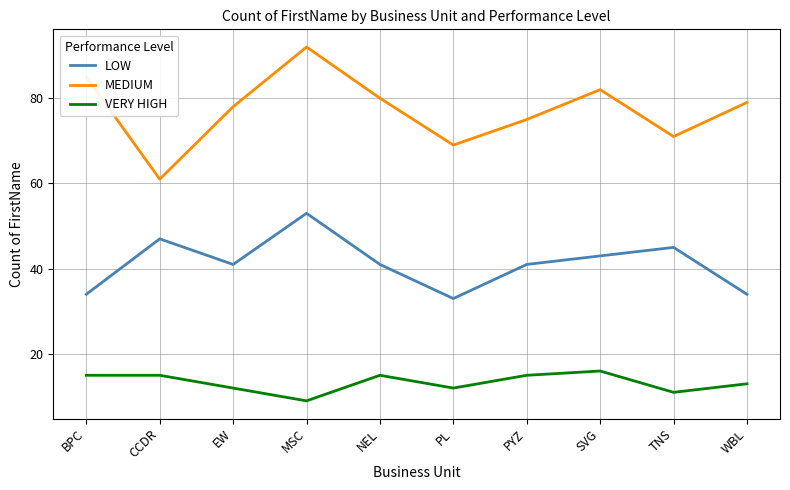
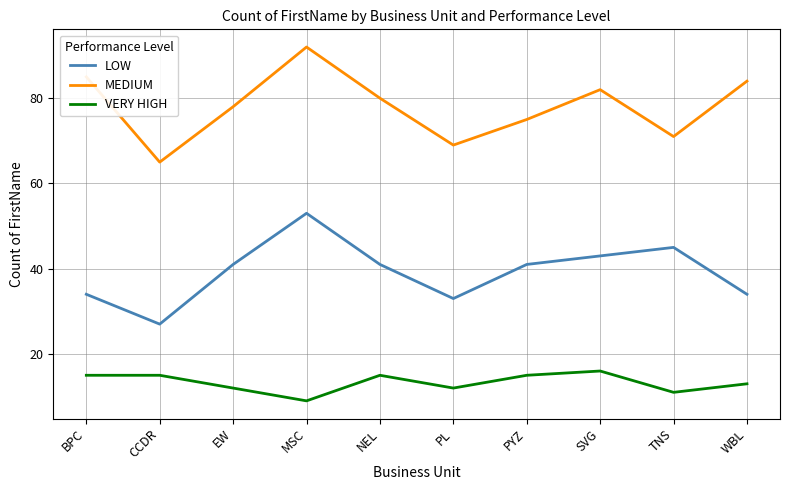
LOW, CCDR: 47 -> 27
MEDIUM, CCDR: 61 -> 65
MEDIUM, WBL: 79 -> 84
